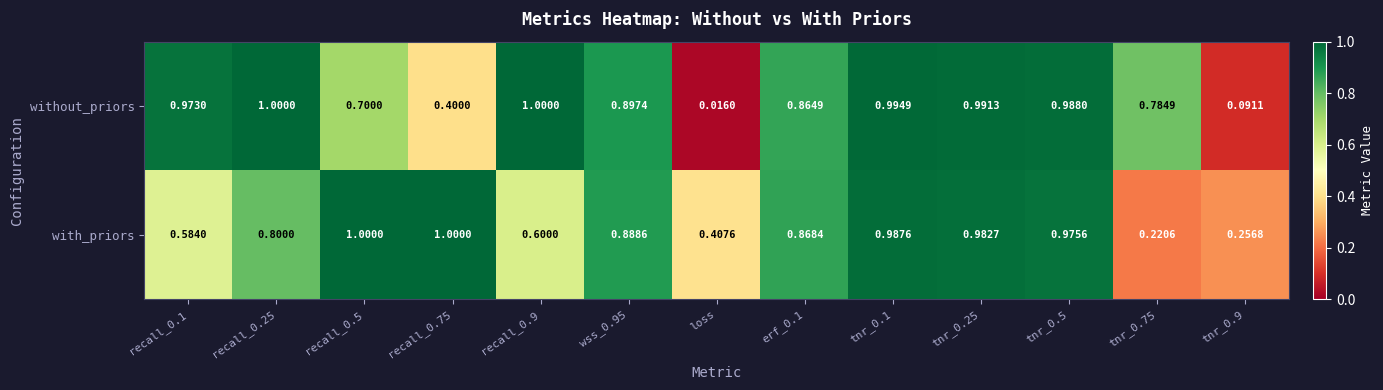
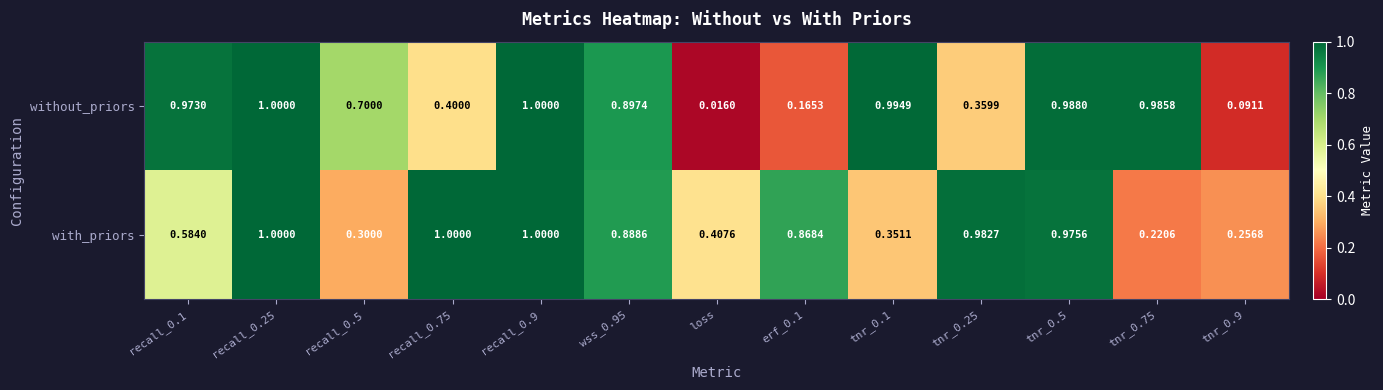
without_priors, erf_0.1: 0.8649 -> 0.1653
without_priors, tnr_0.25: 0.9913 -> 0.3599
without_priors, tnr_0.75: 0.7849 -> 0.9858
with_priors, recall_0.25: 0.8000 -> 1.0000
with_priors, recall_0.5: 1.0000 -> 0.3000
with_priors, recall_0.9: 0.6000 -> 1.0000
with_priors, tnr_0.1: 0.9876 -> 0.3511
